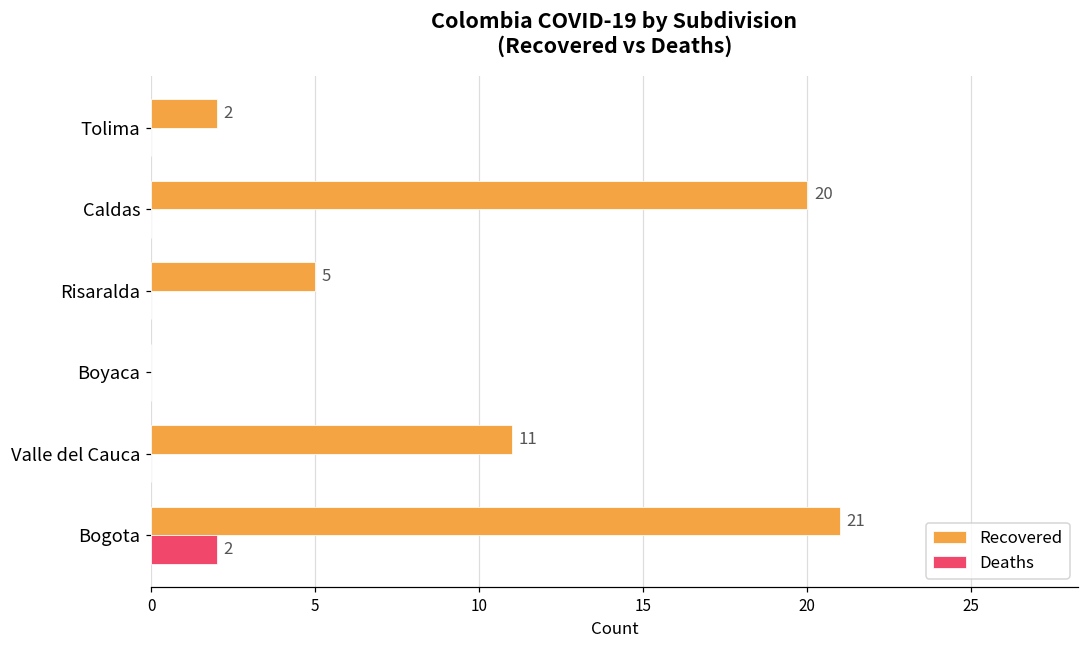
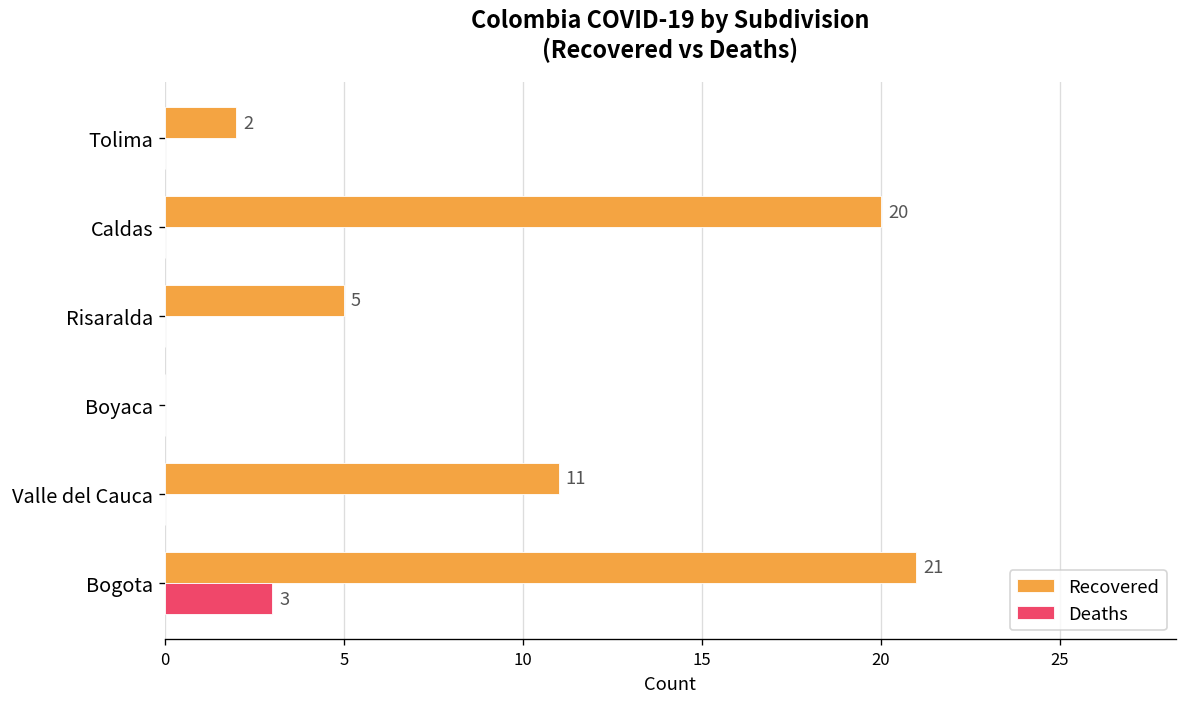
Deaths, Bogota: 2 -> 3
